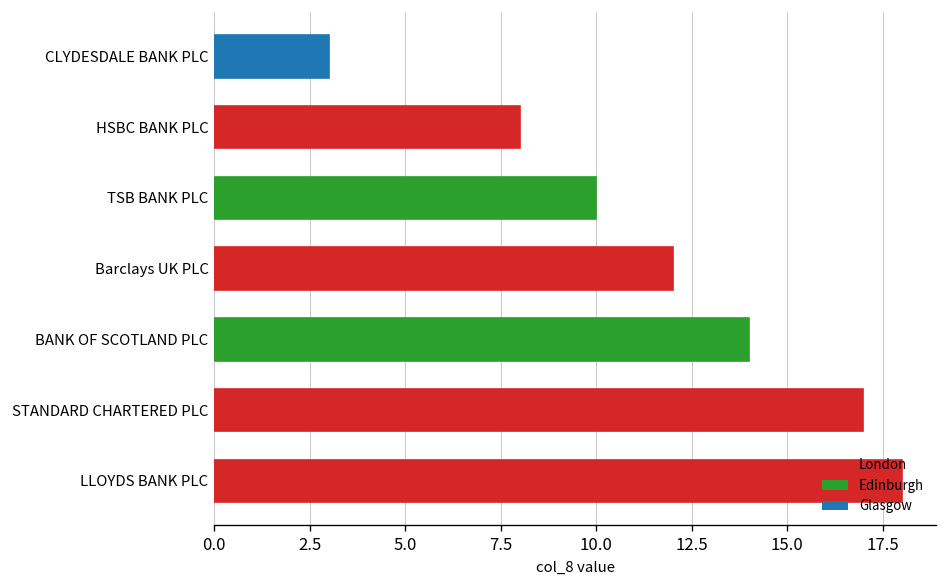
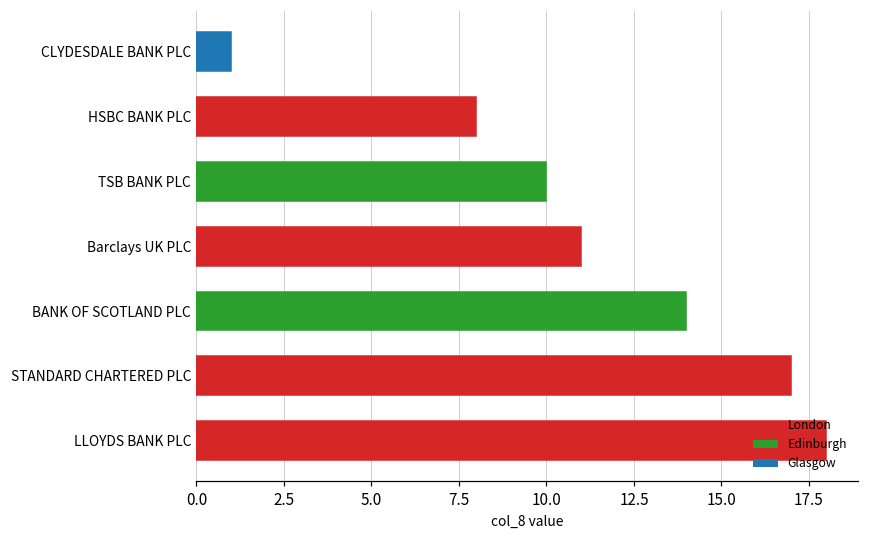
CLYDESDALE BANK PLC: 3 -> 1
Barclays UK PLC: 12 -> 11
